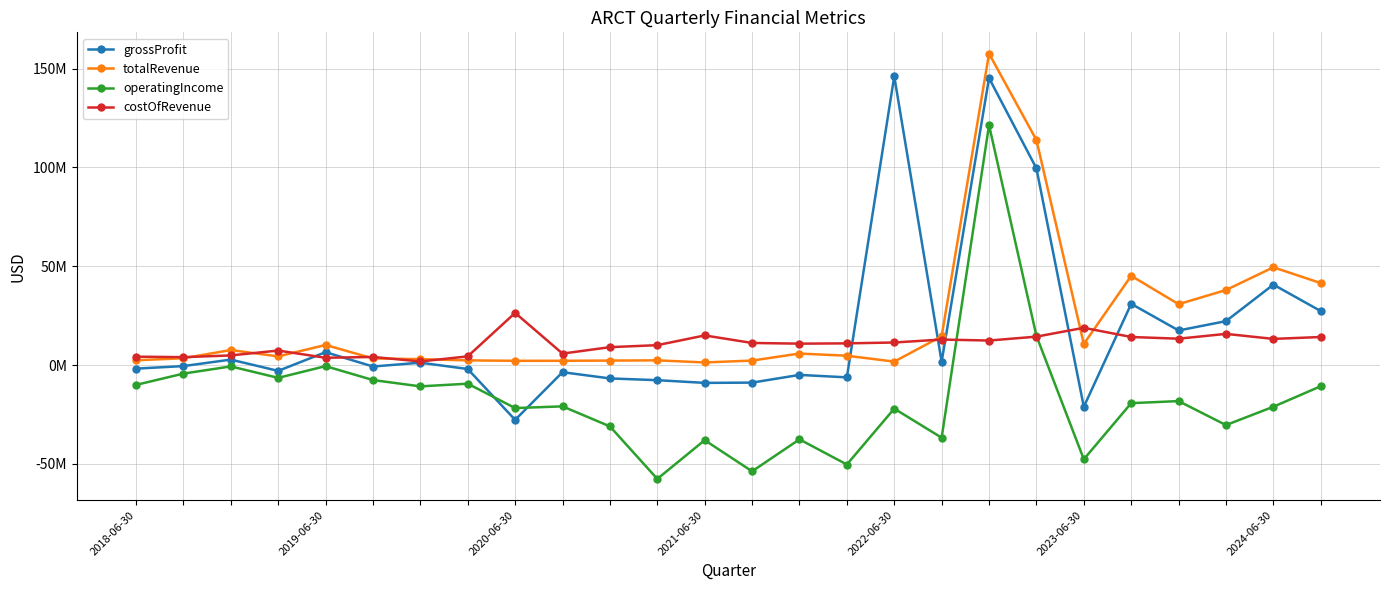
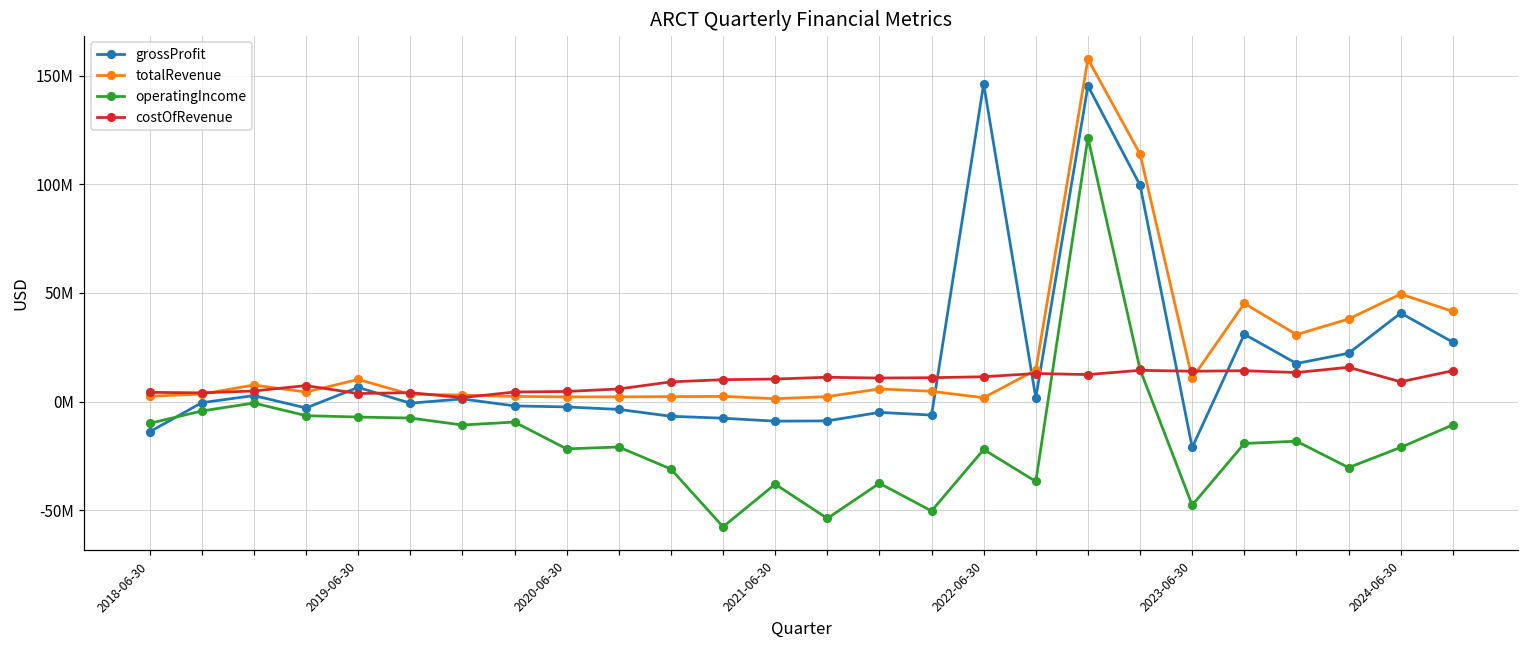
grossProfit, 2018-06-30: -2000000 -> -14000000
operatingIncome, 2019-06-30: -1000000 -> -7000000
grossProfit, 2020-06-30: -28000000 -> -2000000
costOfRevenue, 2020-06-30: 26000000 -> 5000000
costOfRevenue, 2021-06-30: 15000000 -> 10000000
costOfRevenue, 2023-06-30: 19000000 -> 14000000
costOfRevenue, 2024-06-30: 13000000 -> 9000000
